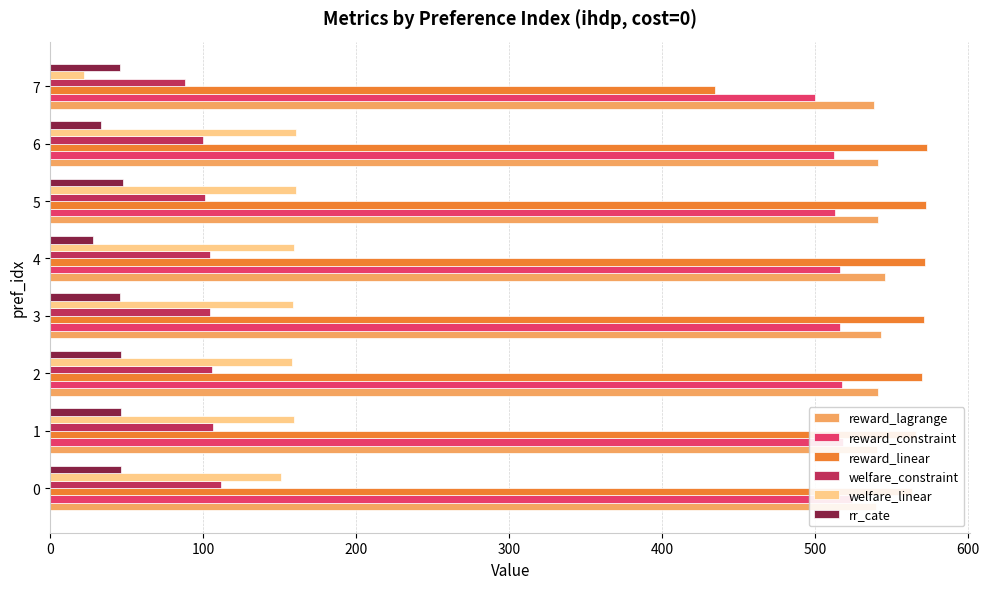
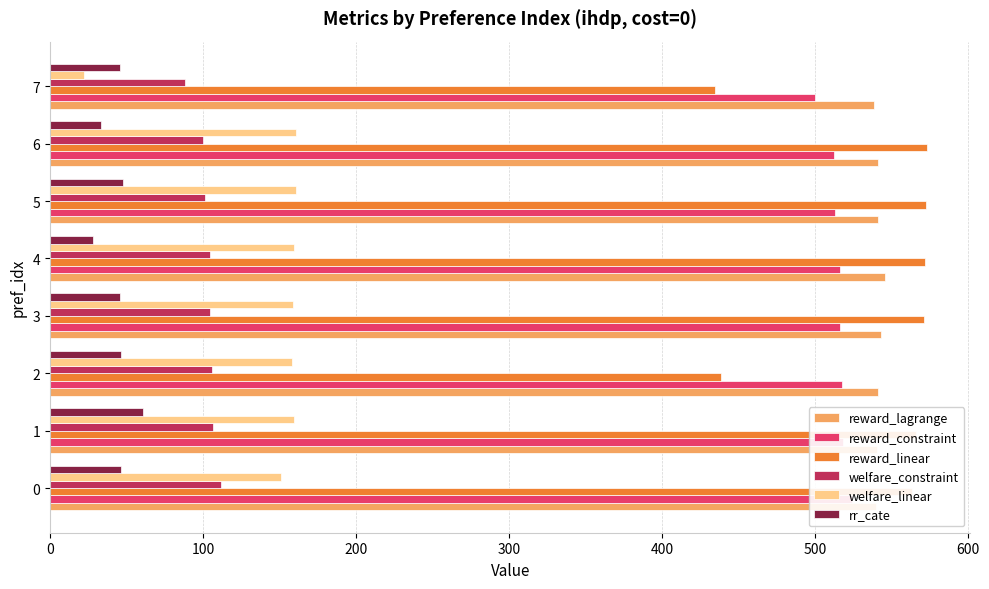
reward_linear, 2: 570 -> 439
rr_cate, 1: 46 -> 61
